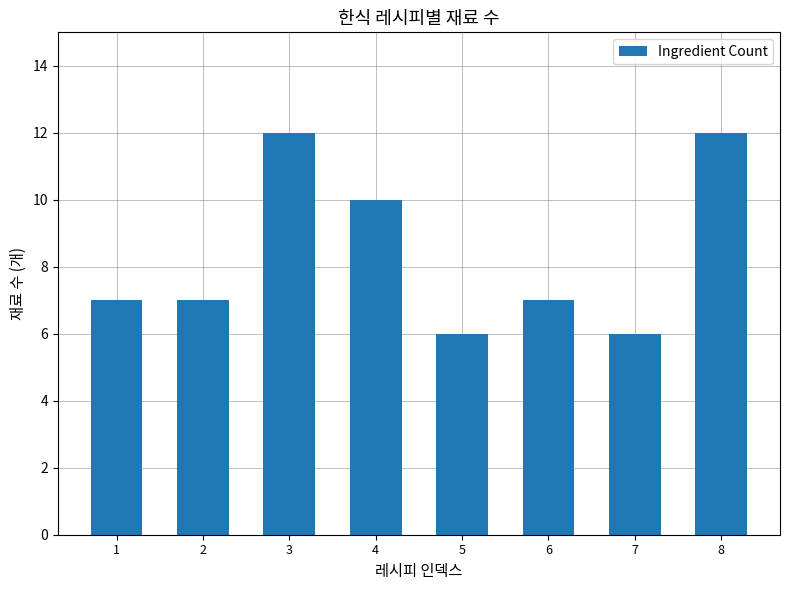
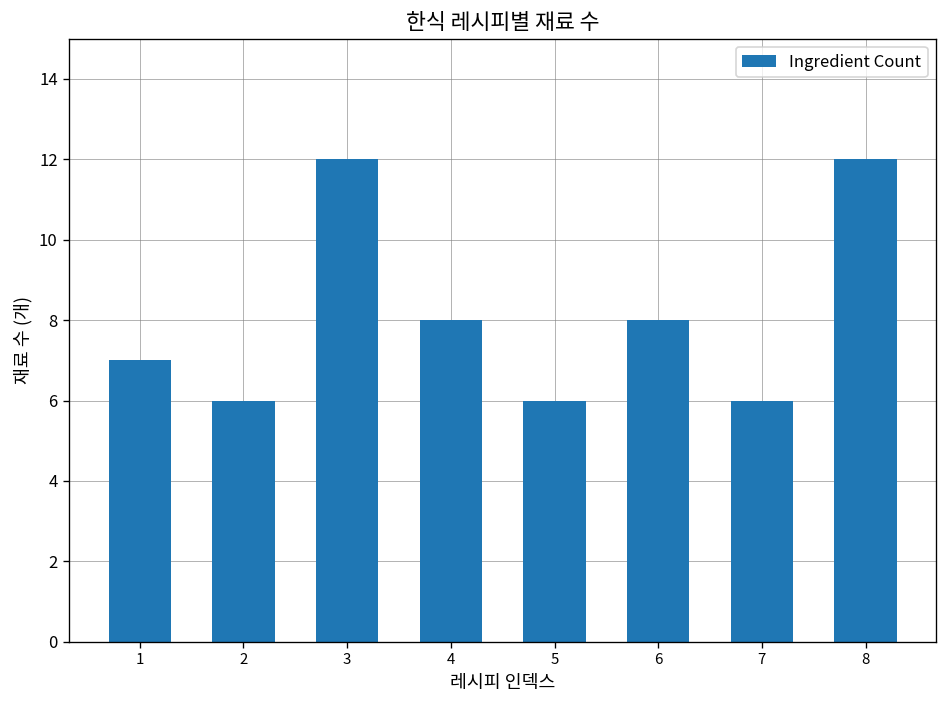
2: 7 -> 6
4: 10 -> 8
6: 7 -> 8
